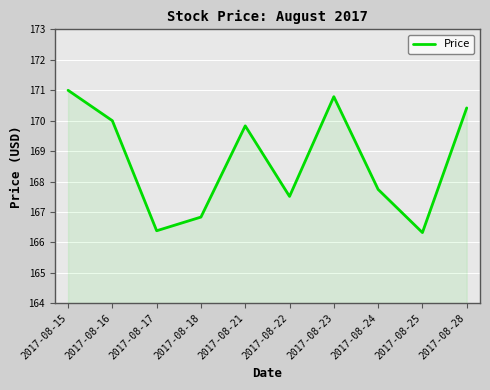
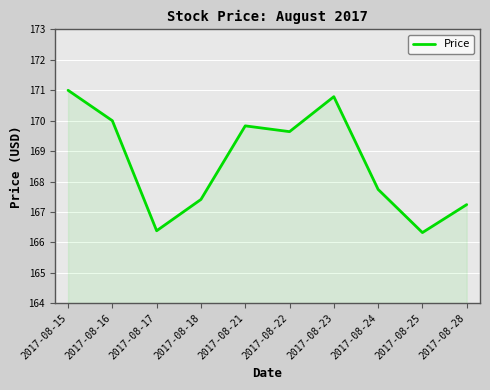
2017-08-18: 166.8 -> 167.4
2017-08-22: 167.5 -> 169.6
2017-08-28: 170.4 -> 167.2
